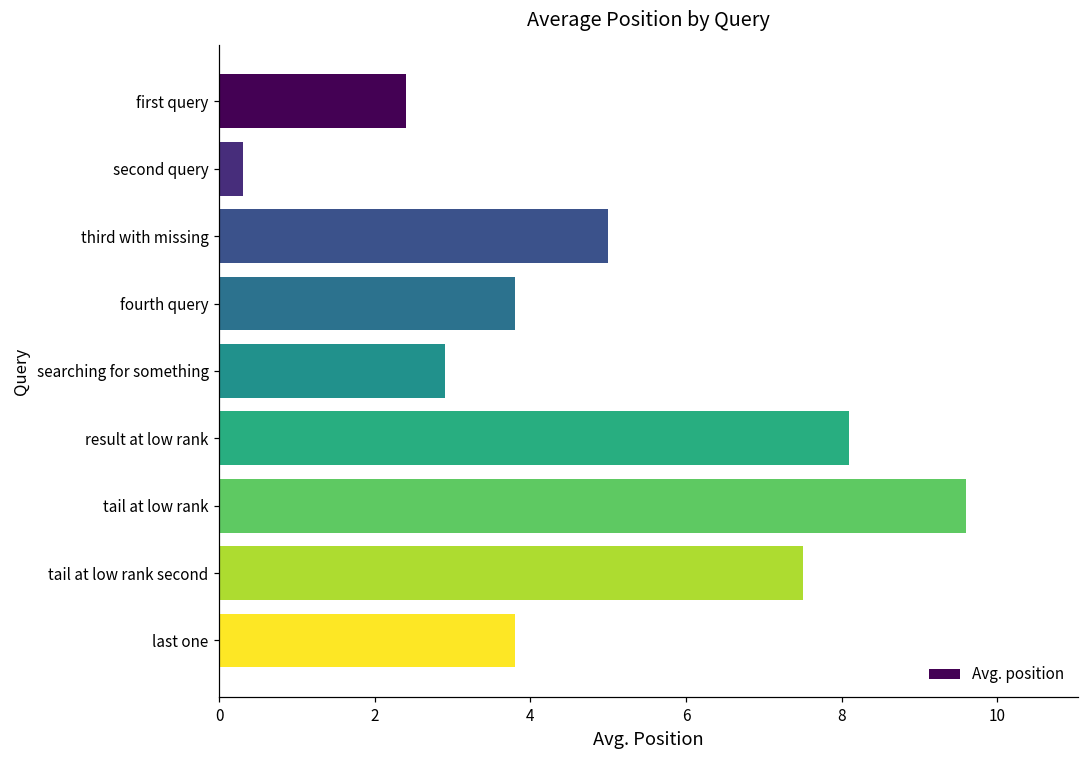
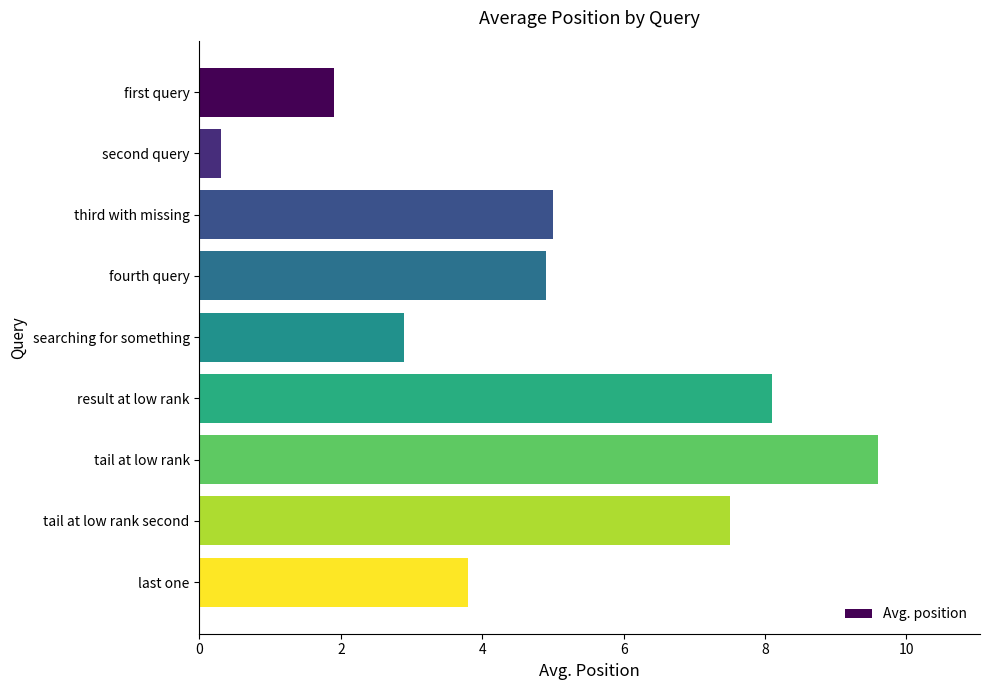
first query: 2.4 -> 1.9
fourth query: 3.8 -> 4.9
